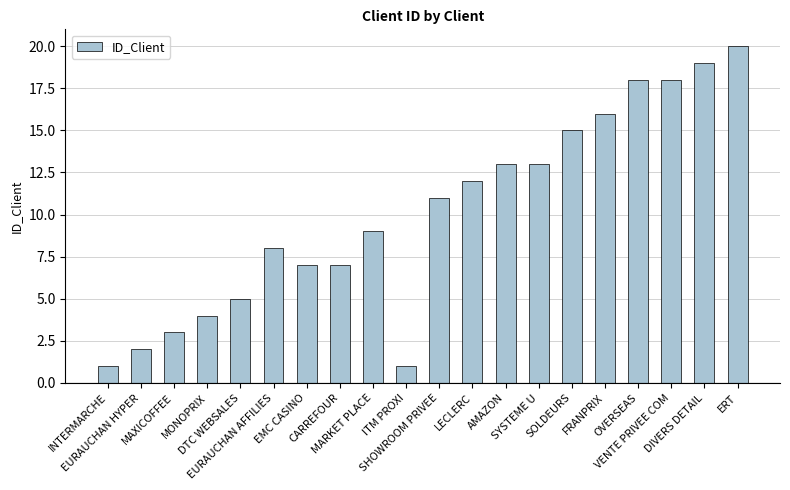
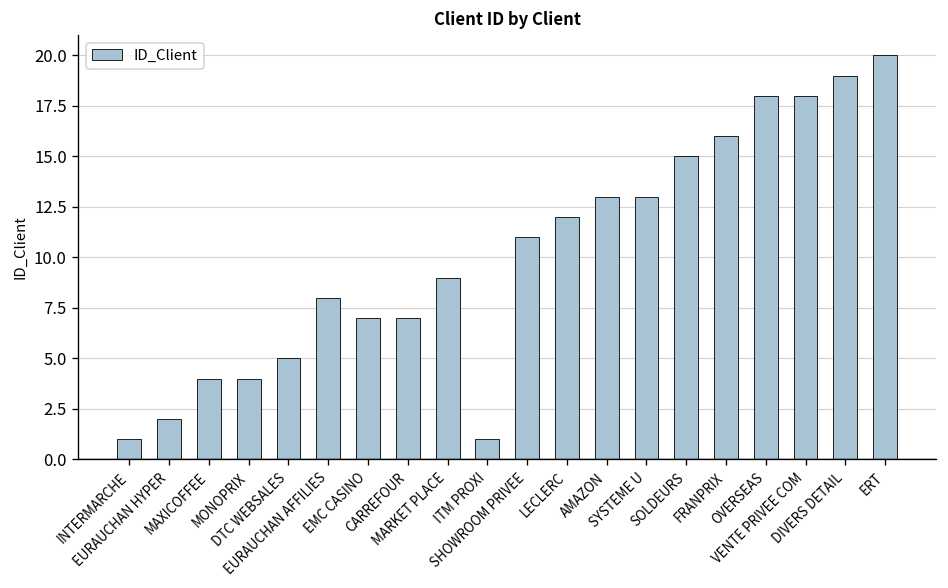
MAXICOFFEE: 3 -> 4
